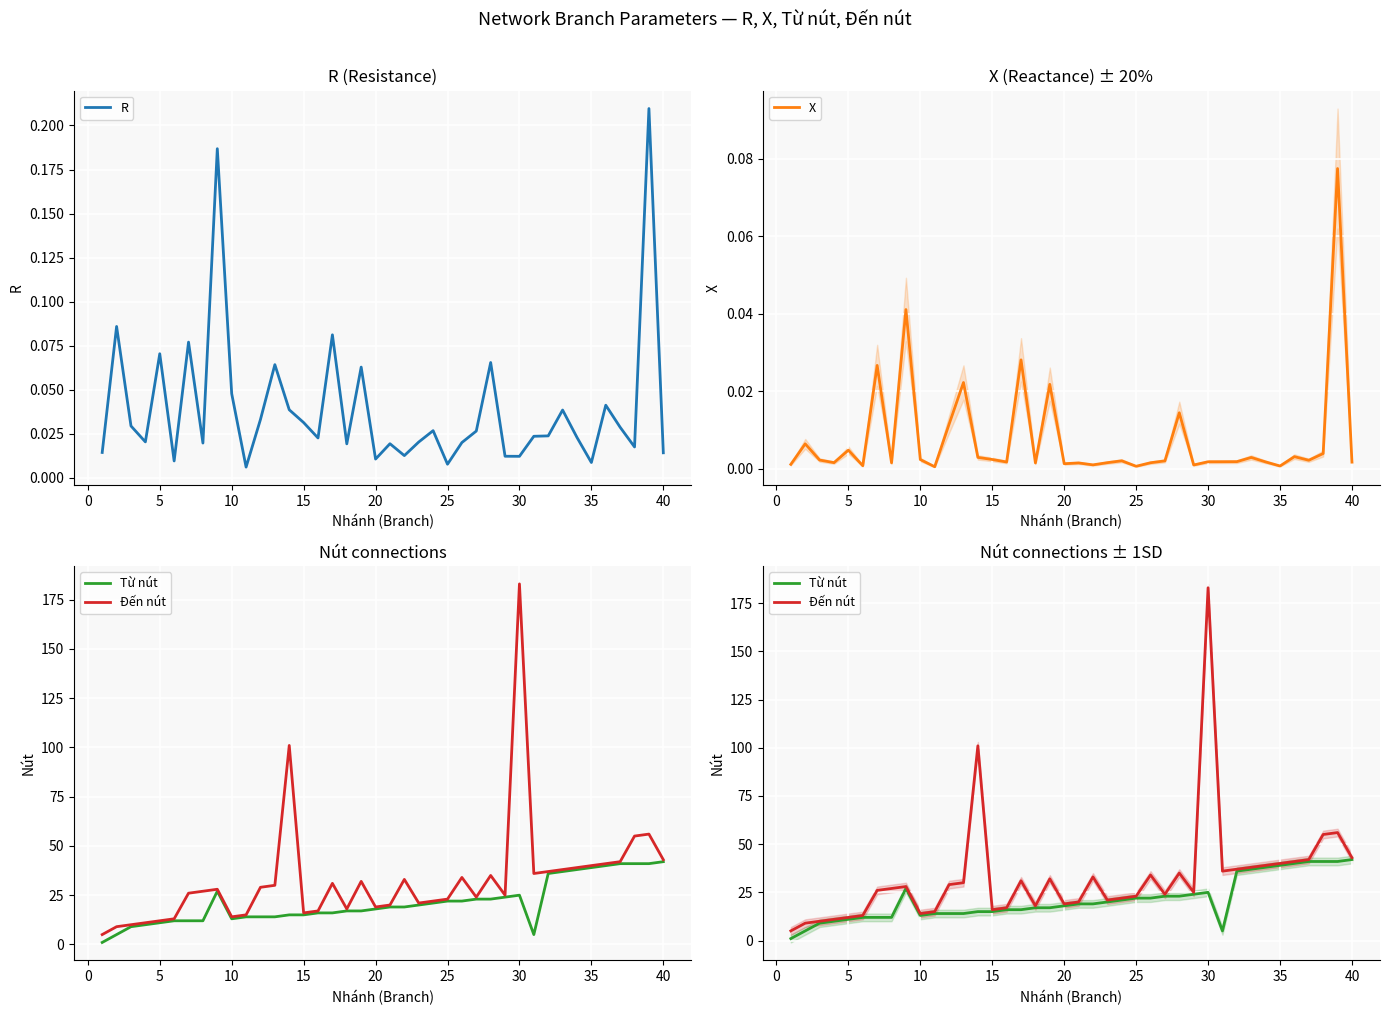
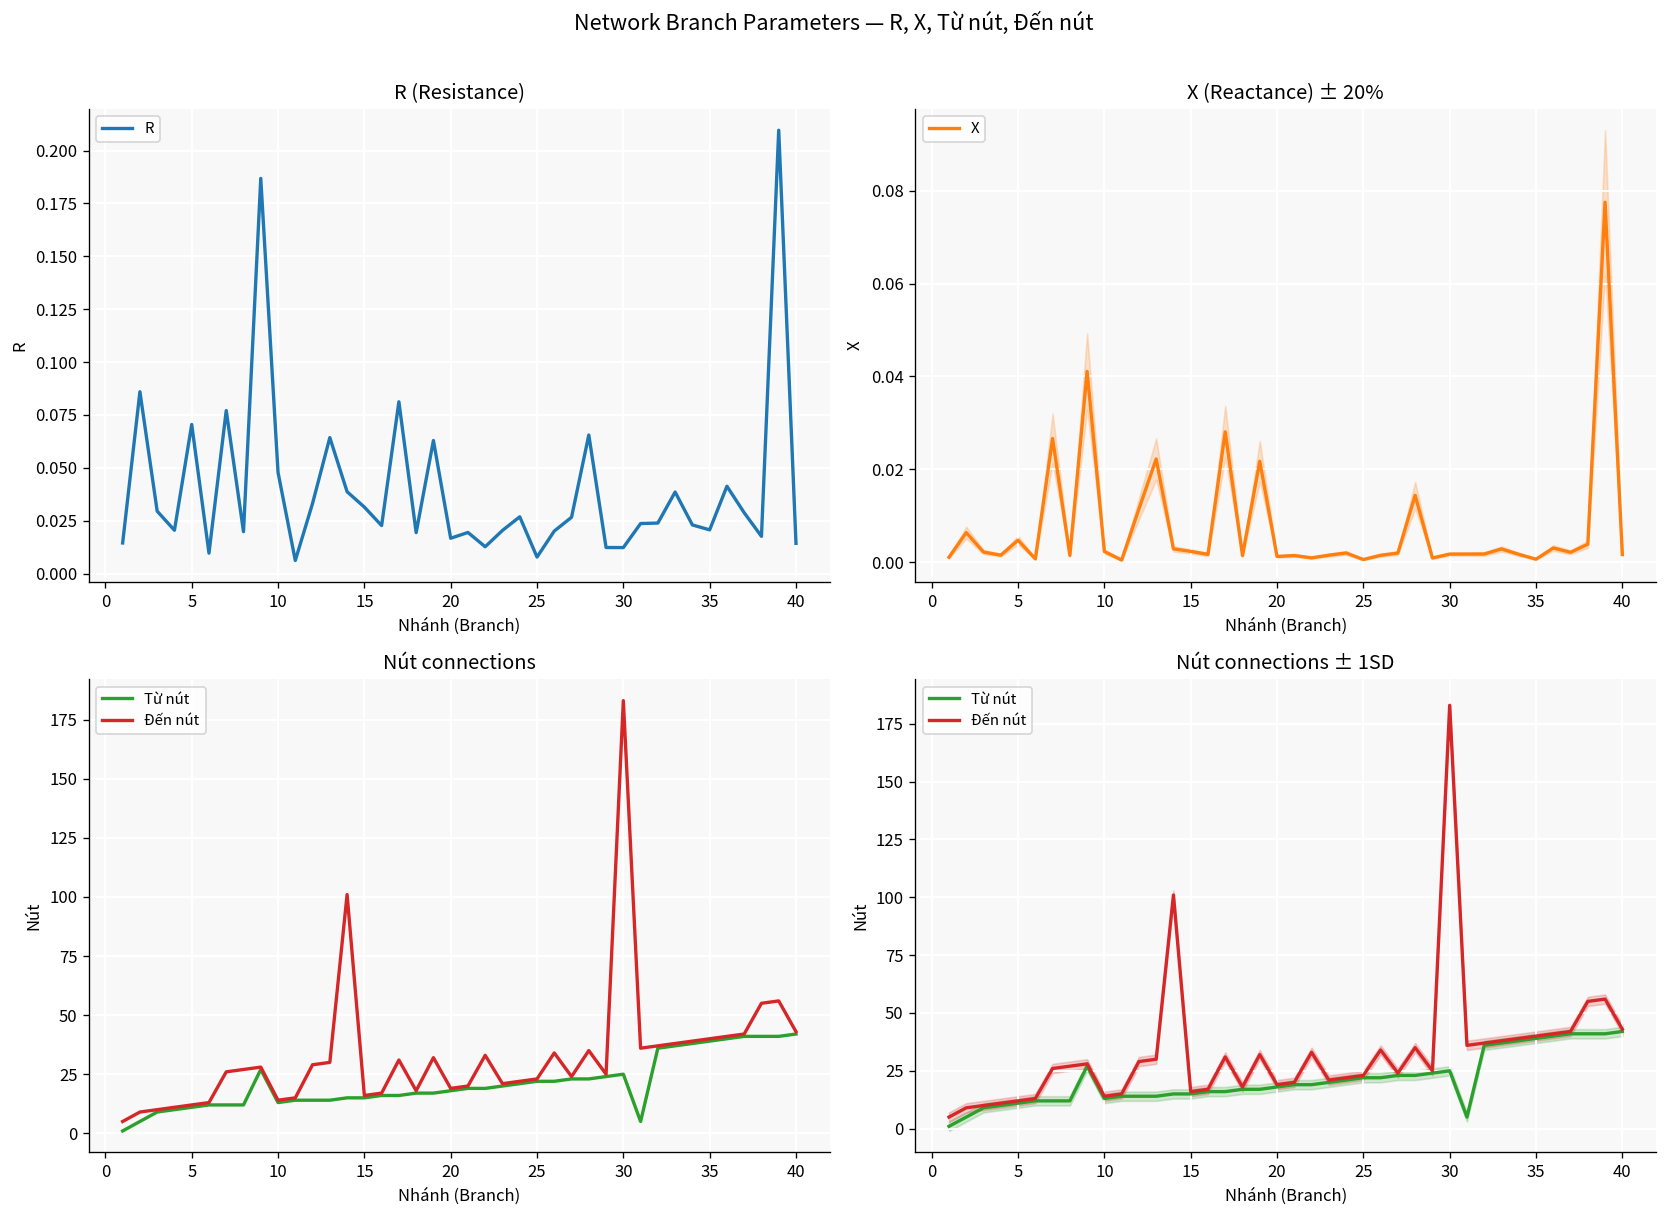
R (Resistance), 20: 0.011 -> 0.017
R (Resistance), 35: 0.009 -> 0.021
